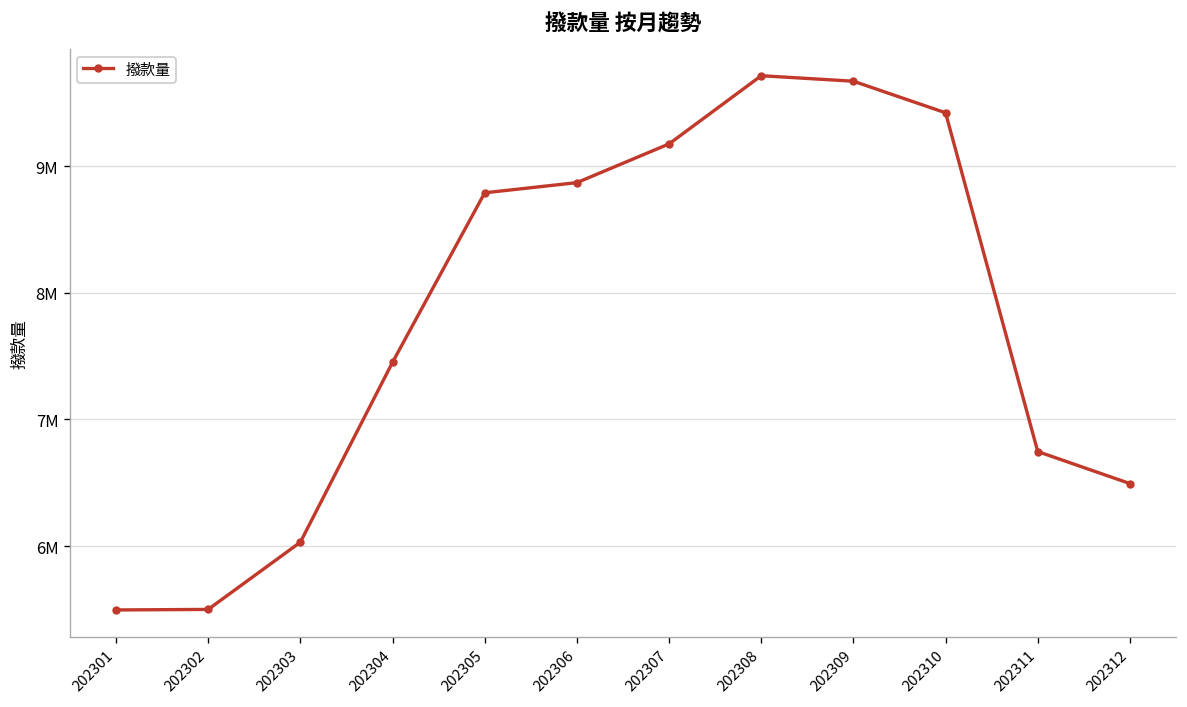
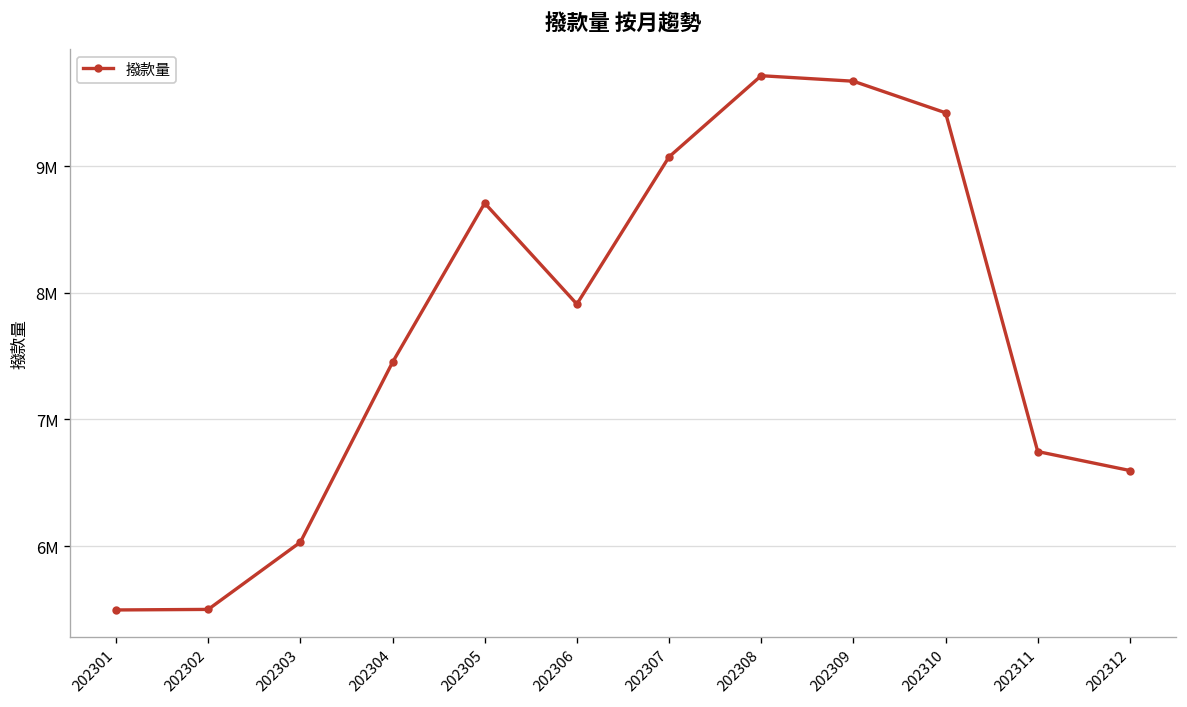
202305: 8790000 -> 8710000
202306: 8870000 -> 7910000
202307: 9170000 -> 9070000
202312: 6490000 -> 6600000
